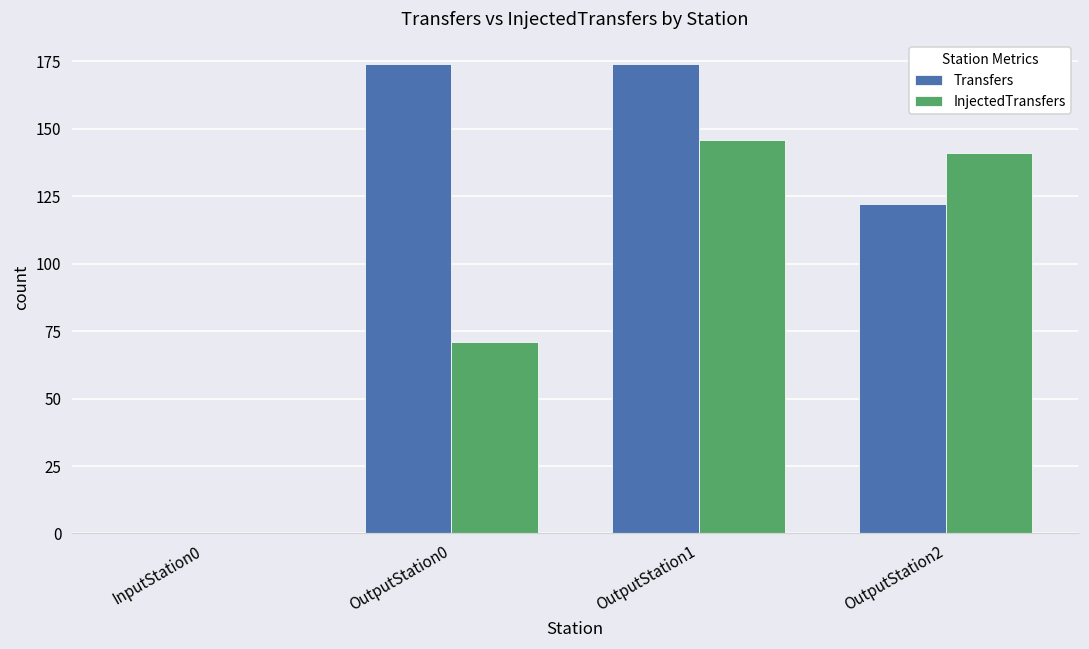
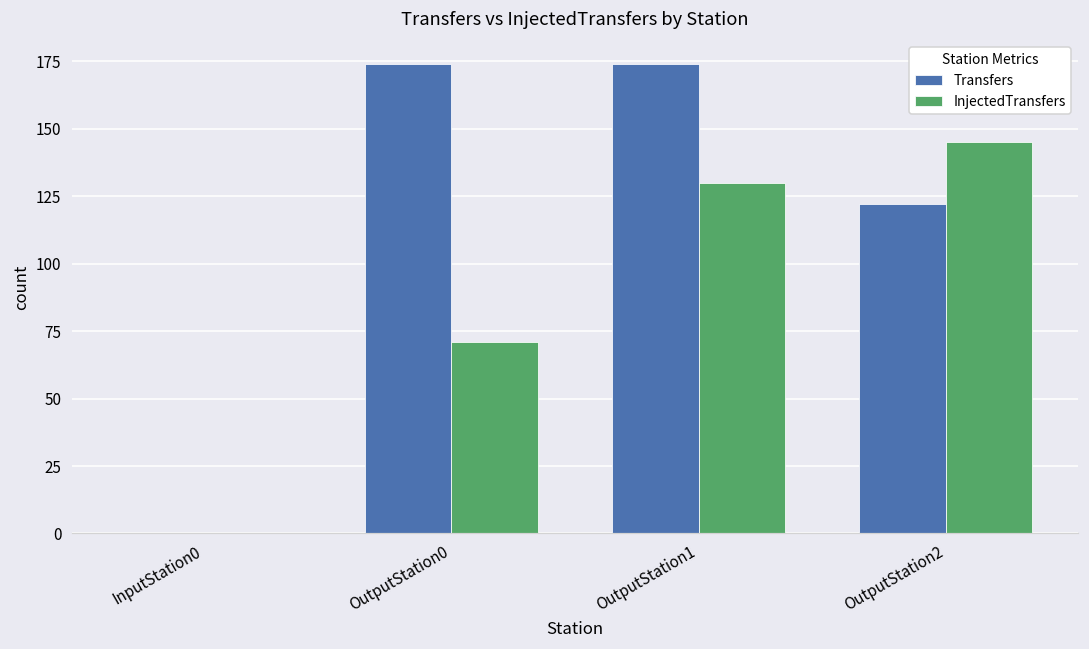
InjectedTransfers, OutputStation1: 146 -> 130
InjectedTransfers, OutputStation2: 141 -> 145
